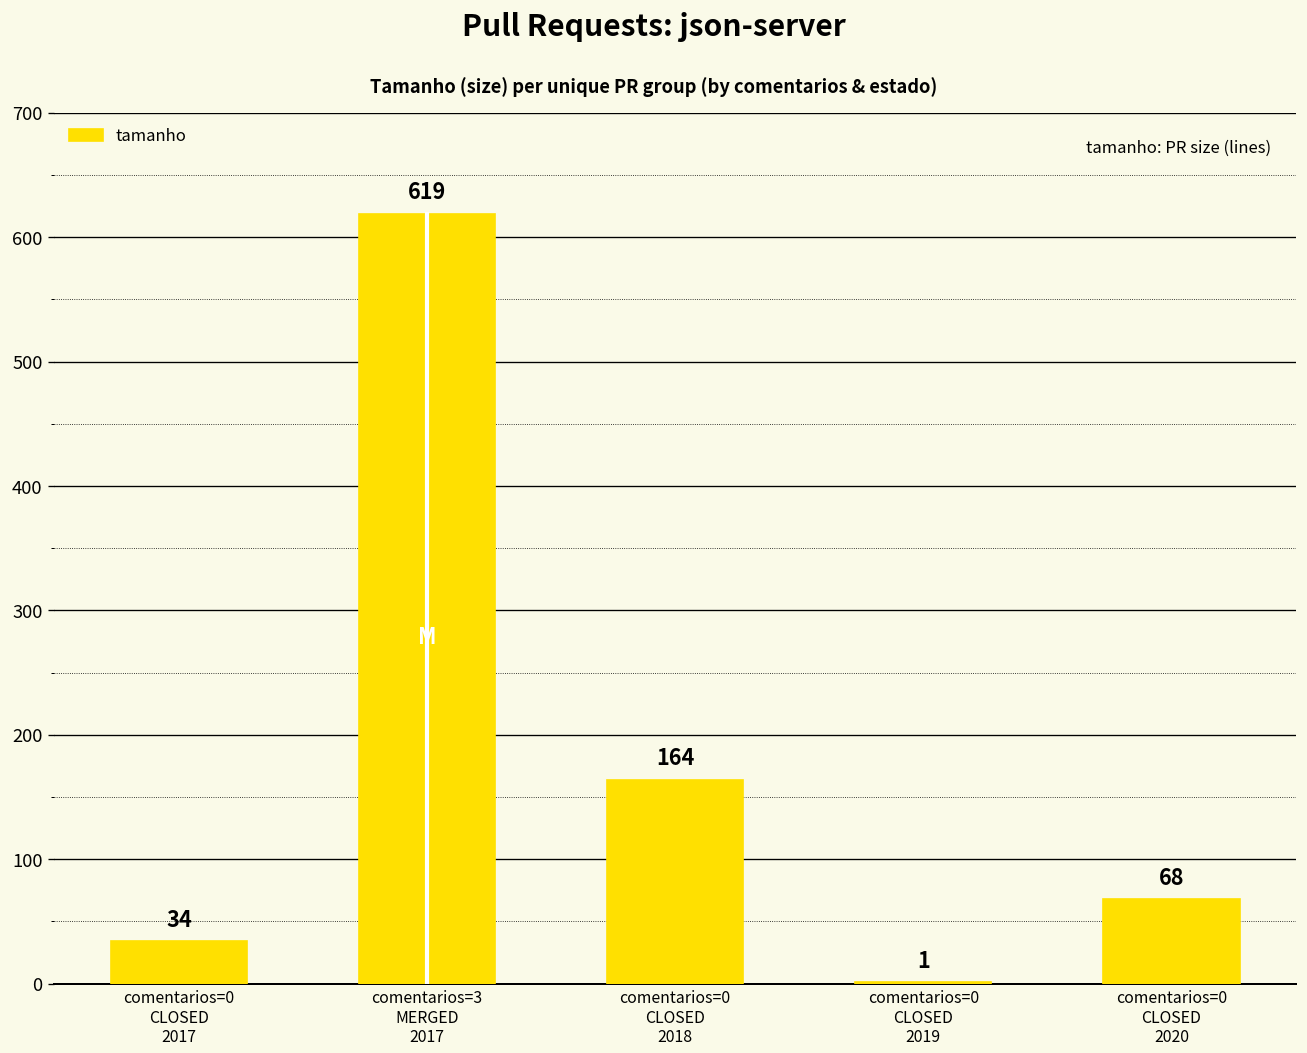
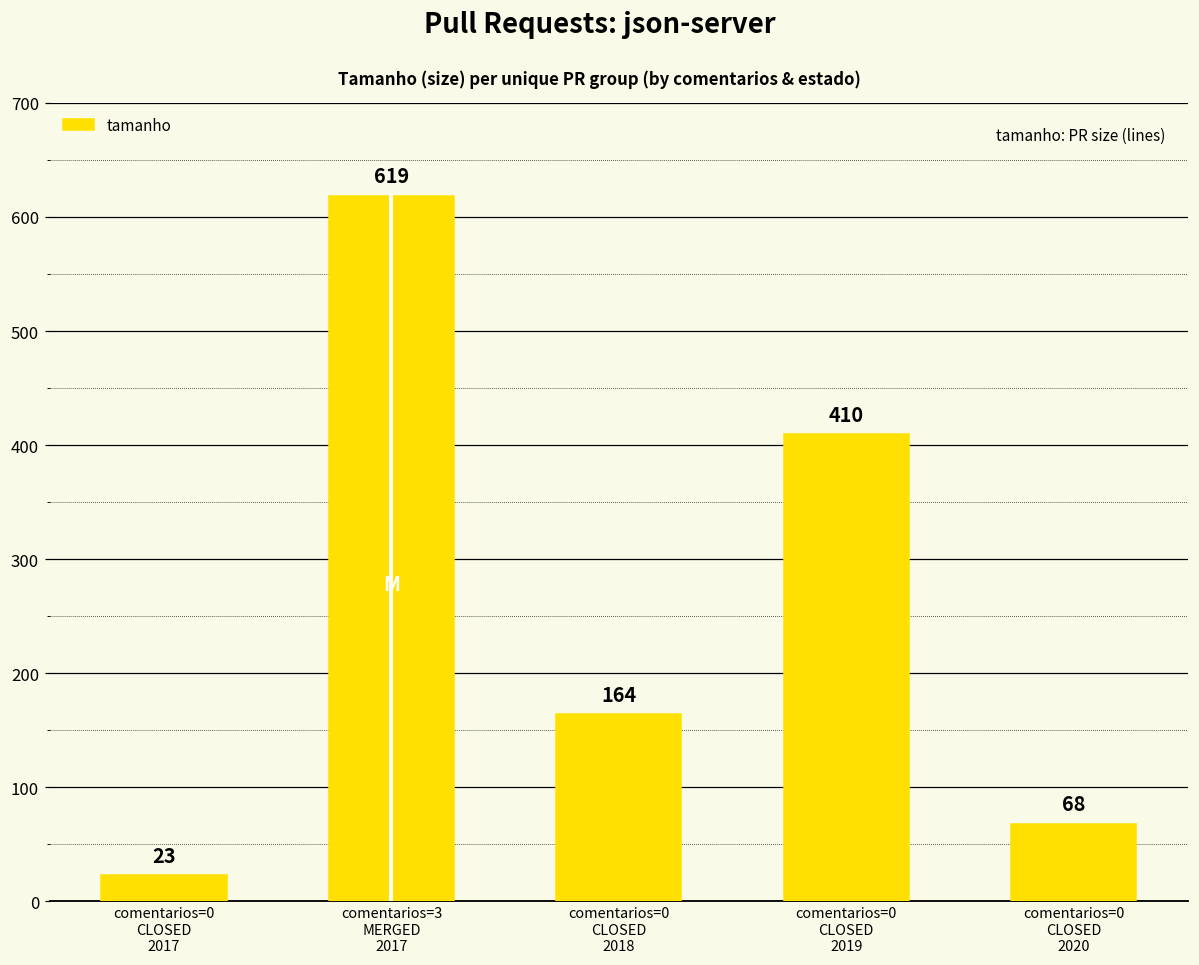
tamanho, comentarios=0 CLOSED 2017: 34 -> 23
tamanho, comentarios=0 CLOSED 2019: 1 -> 410
